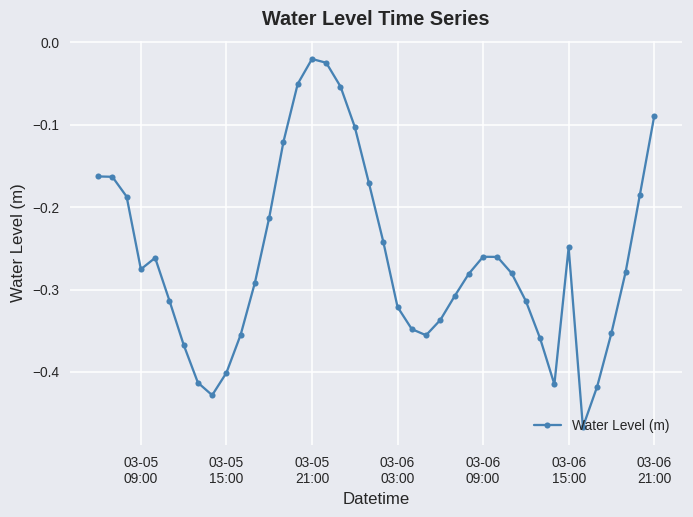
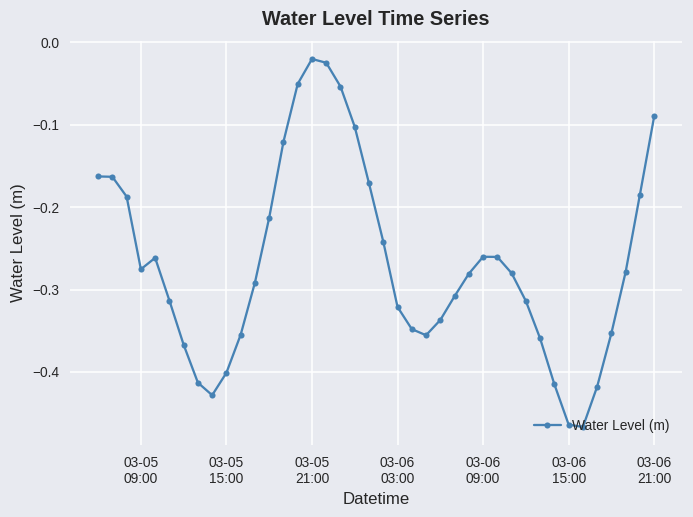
03-06 15:00: -0.25 -> -0.46
